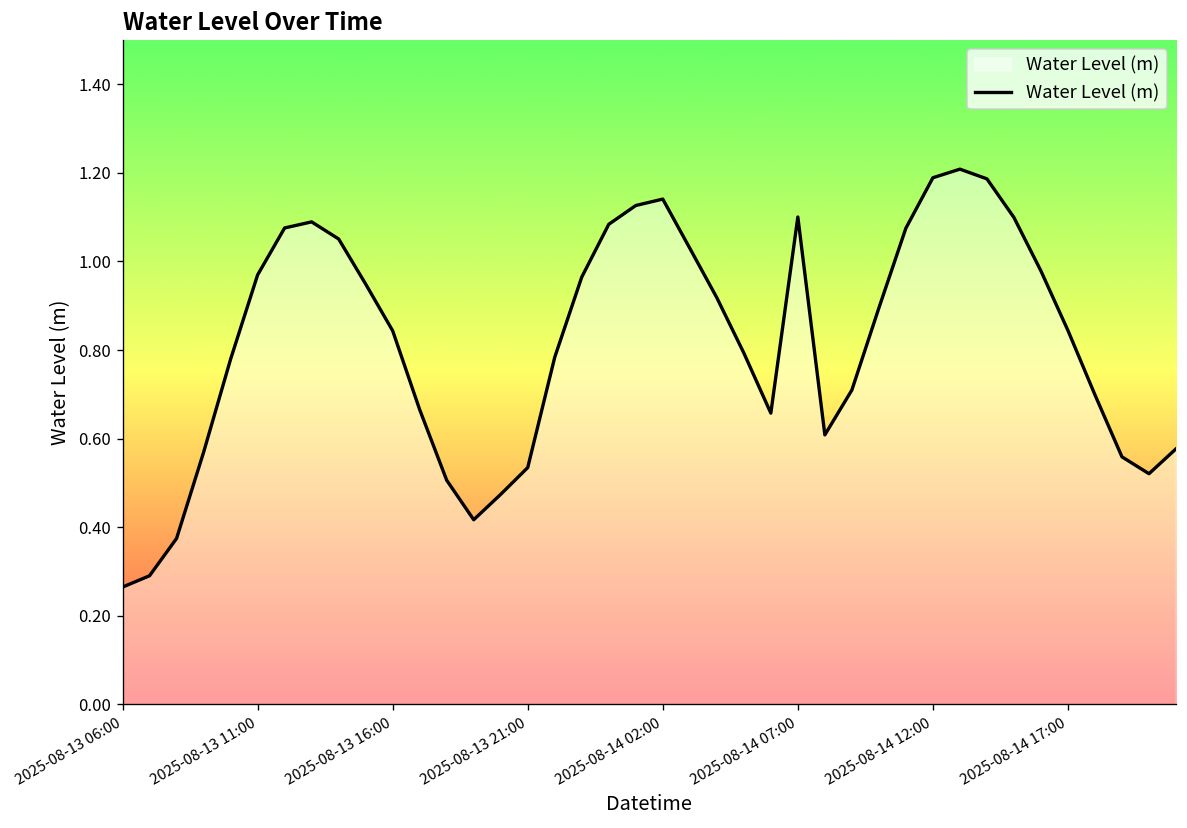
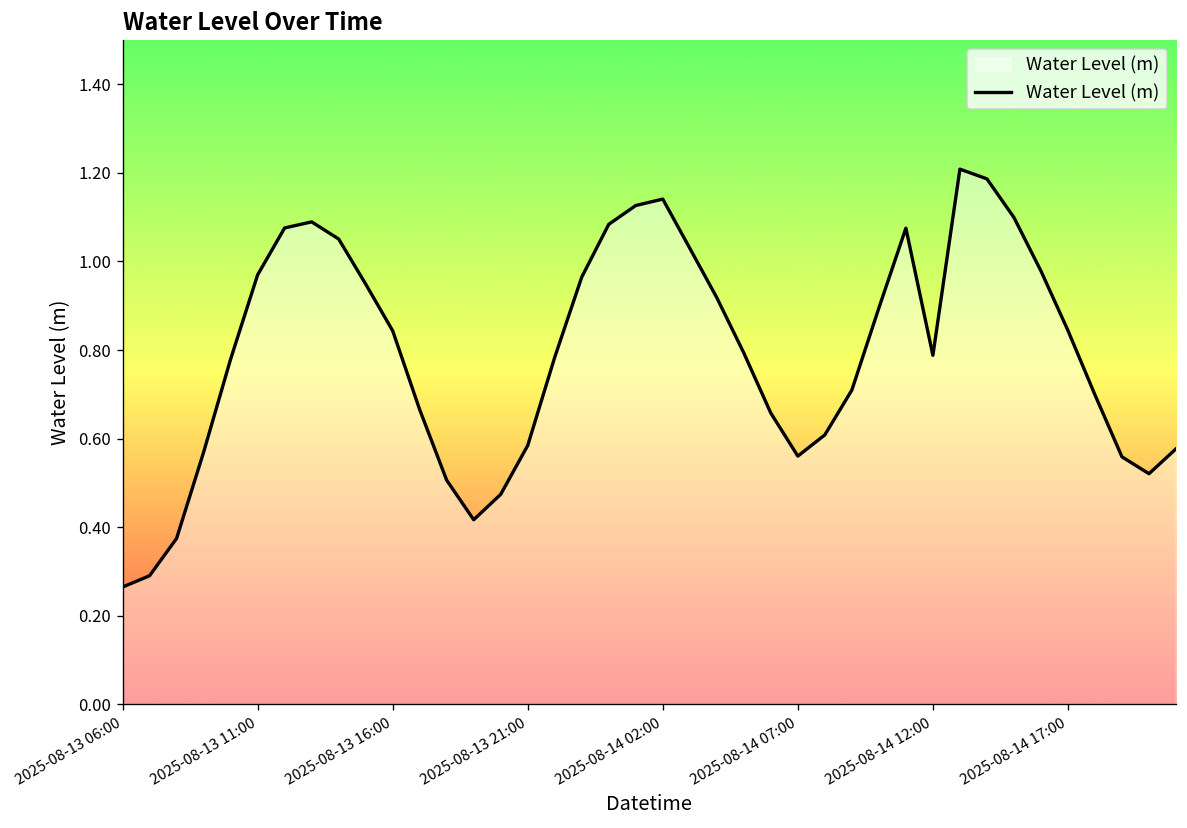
2025-08-13 21:00: 0.53 -> 0.58
2025-08-14 07:00: 1.10 -> 0.56
2025-08-14 12:00: 1.19 -> 0.79
